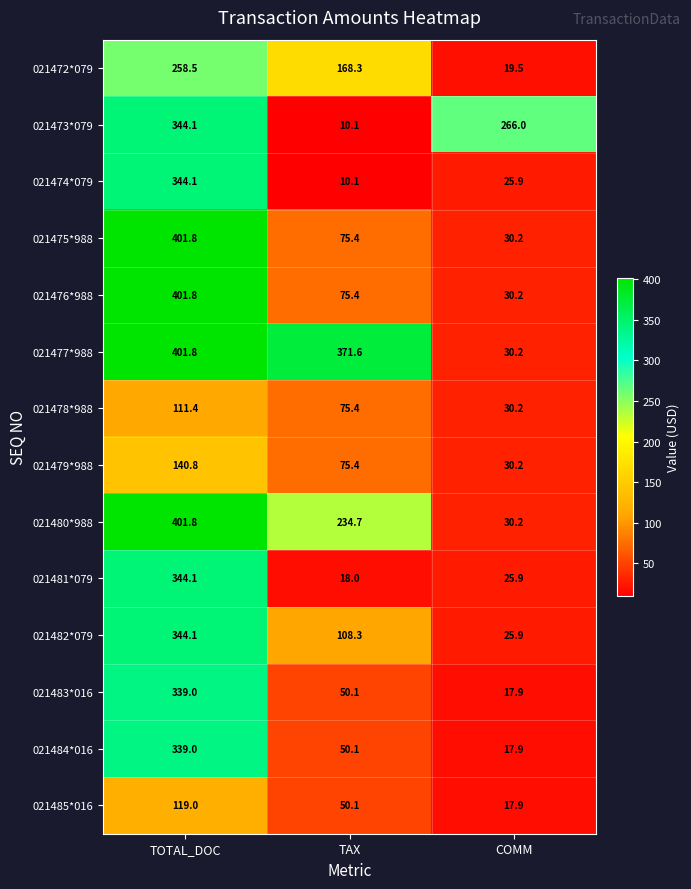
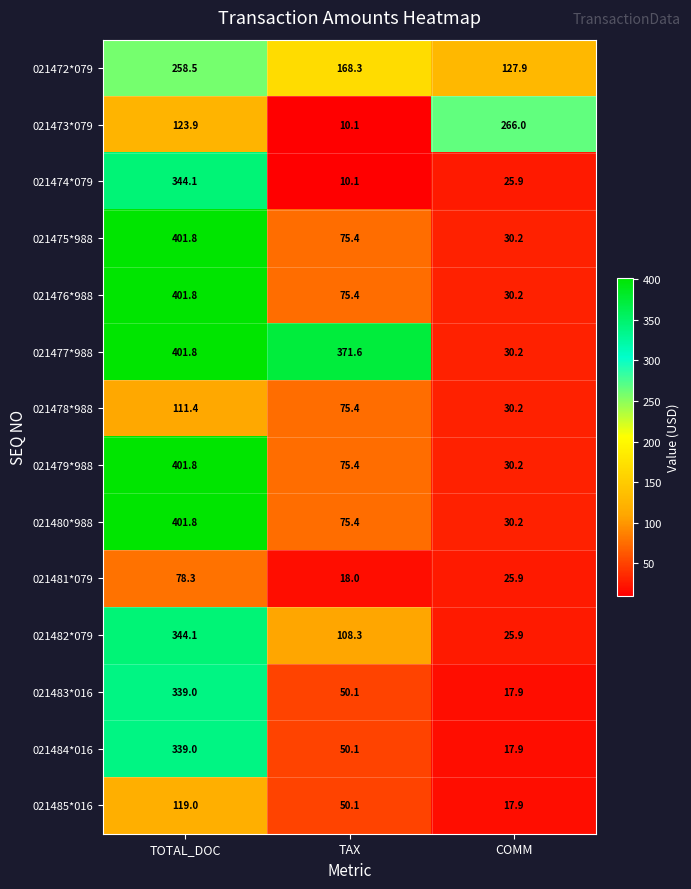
021472*079, COMM: 19.5 -> 127.9
021473*079, TOTAL_DOC: 344.1 -> 123.9
021479*988, TOTAL_DOC: 140.8 -> 401.8
021480*988, TAX: 234.7 -> 75.4
021481*079, TOTAL_DOC: 344.1 -> 78.3
